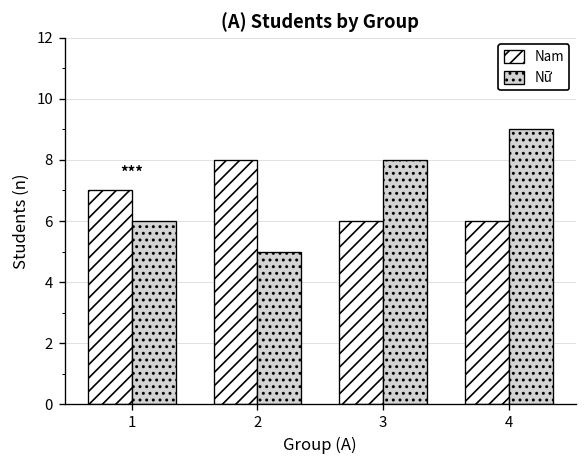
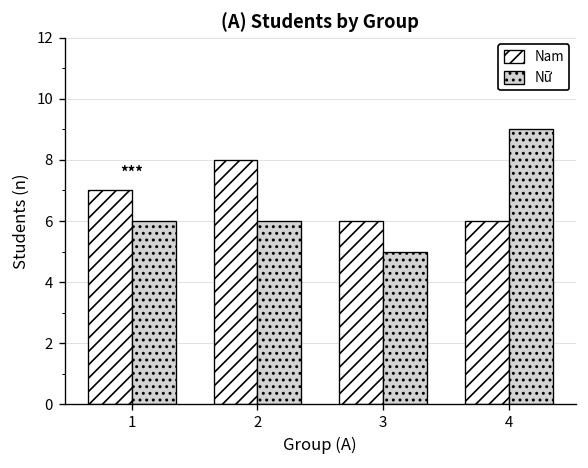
Nữ, 2: 5 -> 6
Nữ, 3: 8 -> 5
